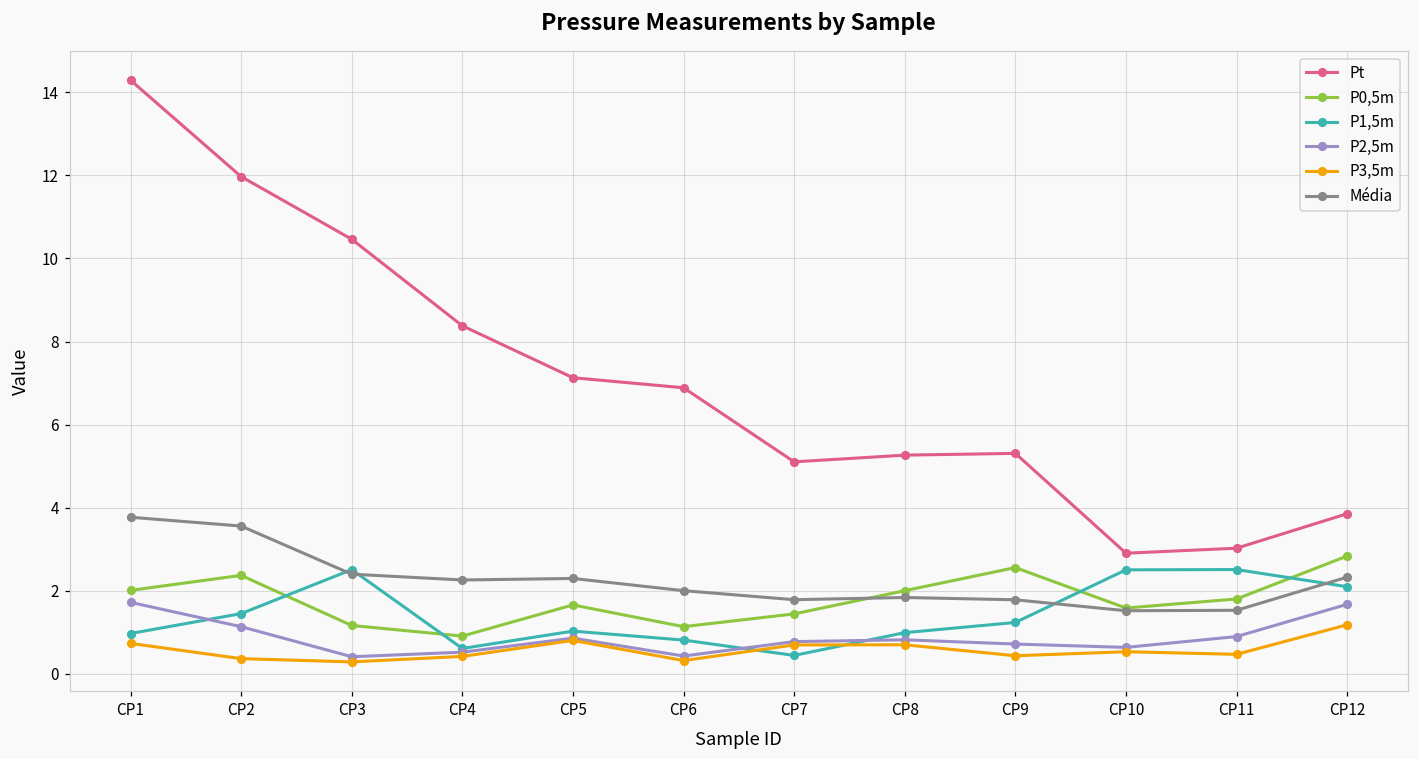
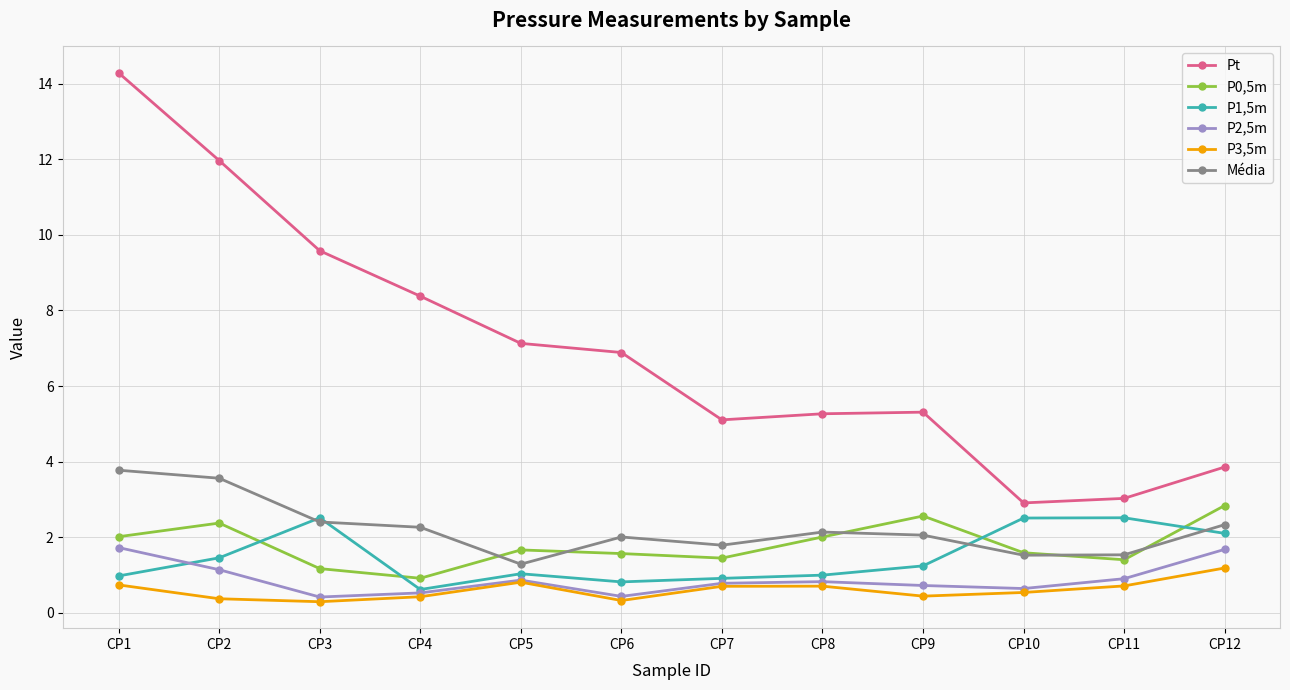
Pt, CP3: 10.5 -> 9.6
Média, CP5: 2.3 -> 1.3
P0,5m, CP6: 1.1 -> 1.6
P1,5m, CP7: 0.4 -> 0.9
Média, CP8: 1.8 -> 2.1
Média, CP9: 1.8 -> 2.1
P0,5m, CP11: 1.8 -> 1.4
P3,5m, CP11: 0.5 -> 0.7
